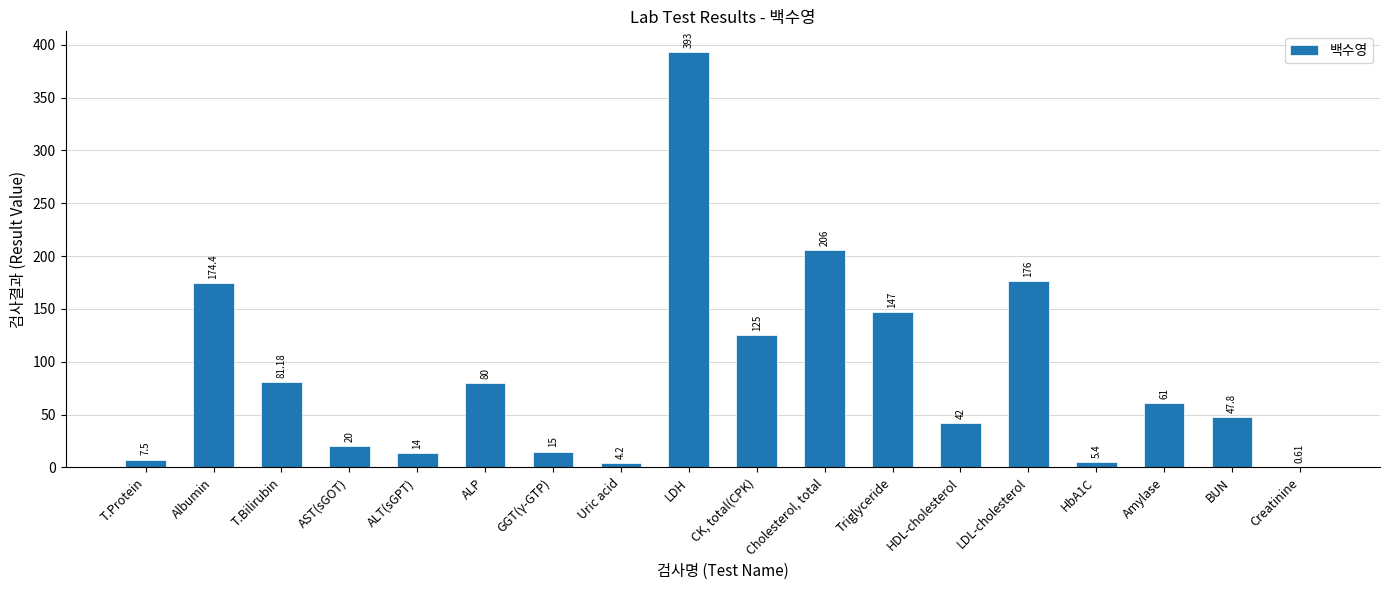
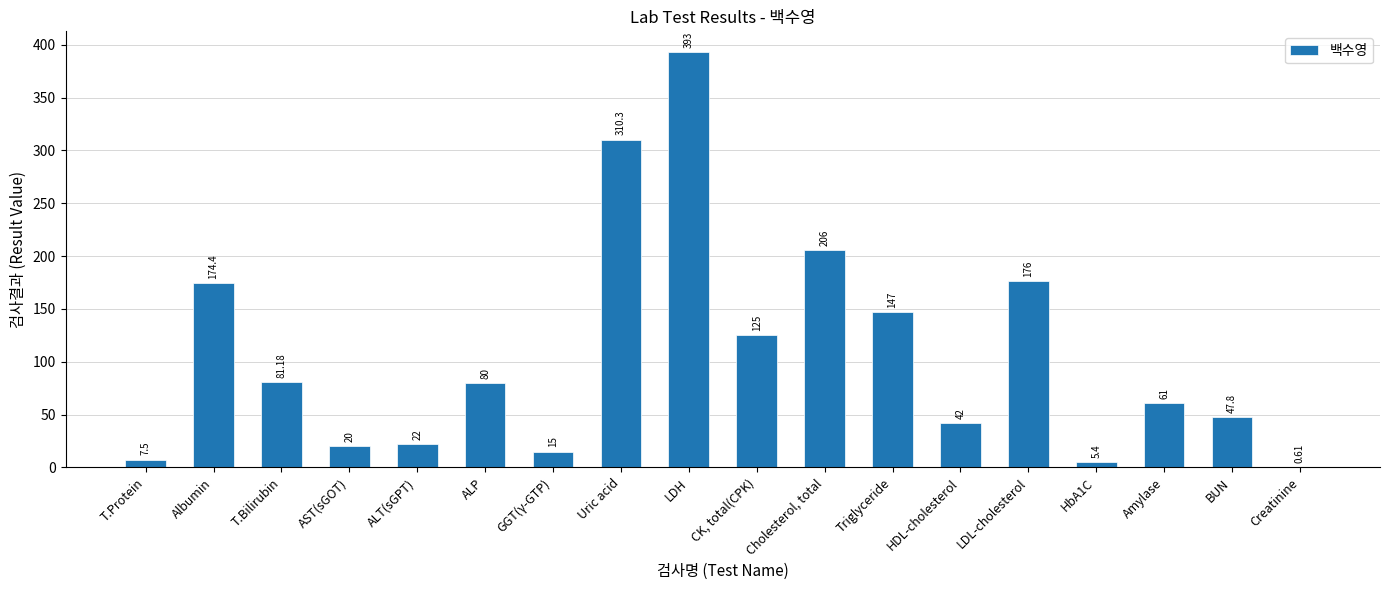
ALT(sGPT): 14 -> 22
Uric acid: 4.2 -> 310.3
